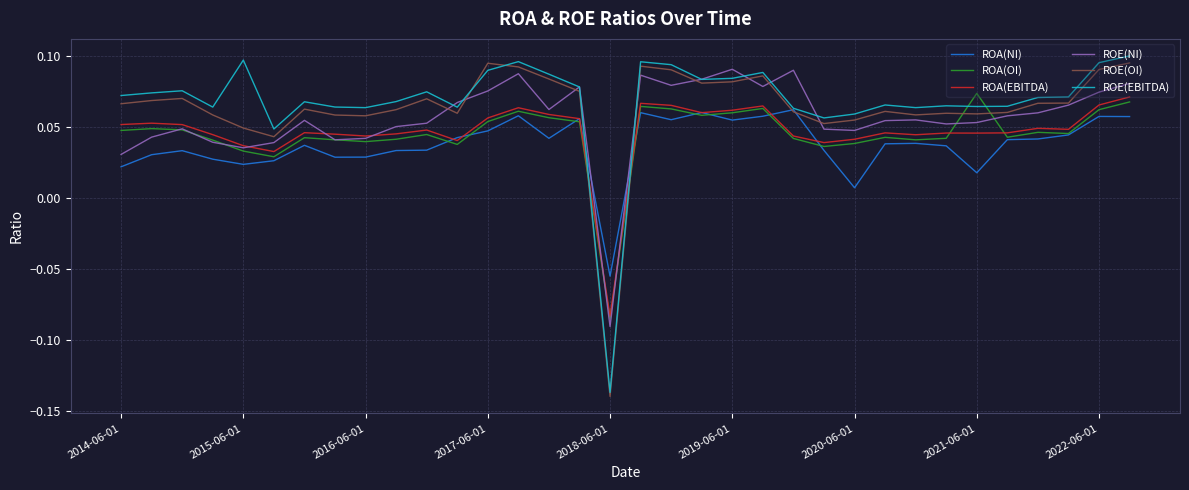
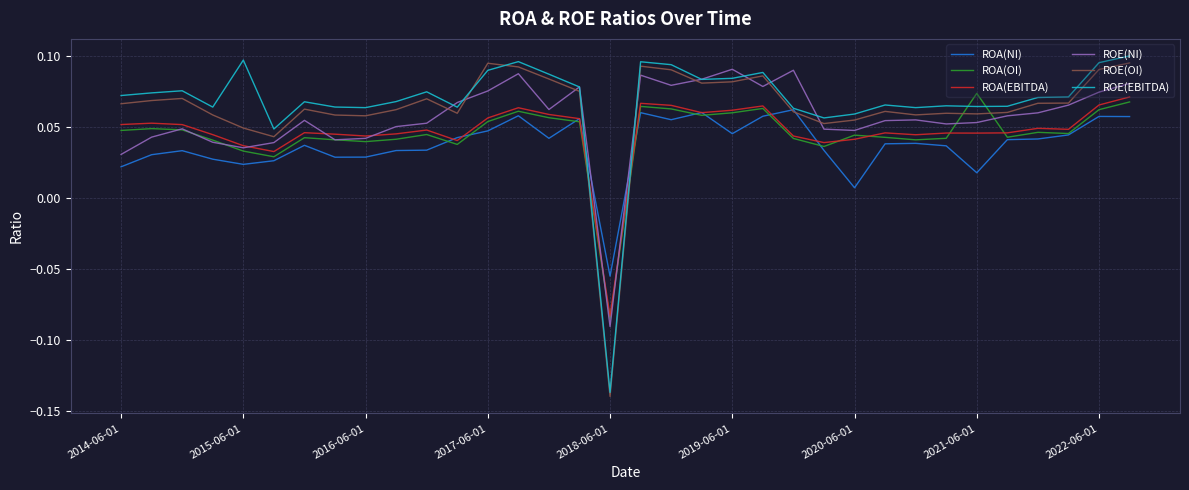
ROA(NI), 2019-06-01: 0.055 -> 0.045
ROA(OI), 2020-06-01: 0.039 -> 0.044
